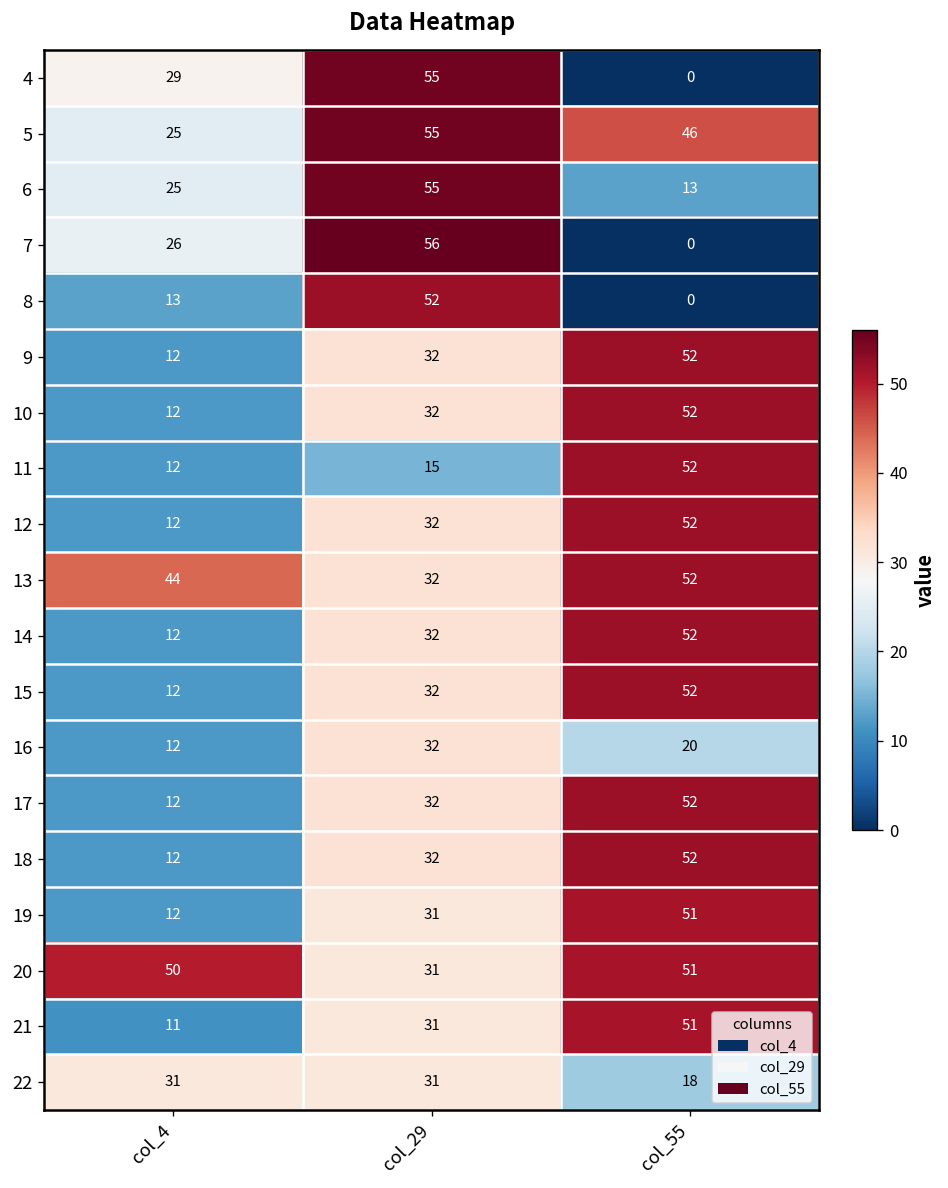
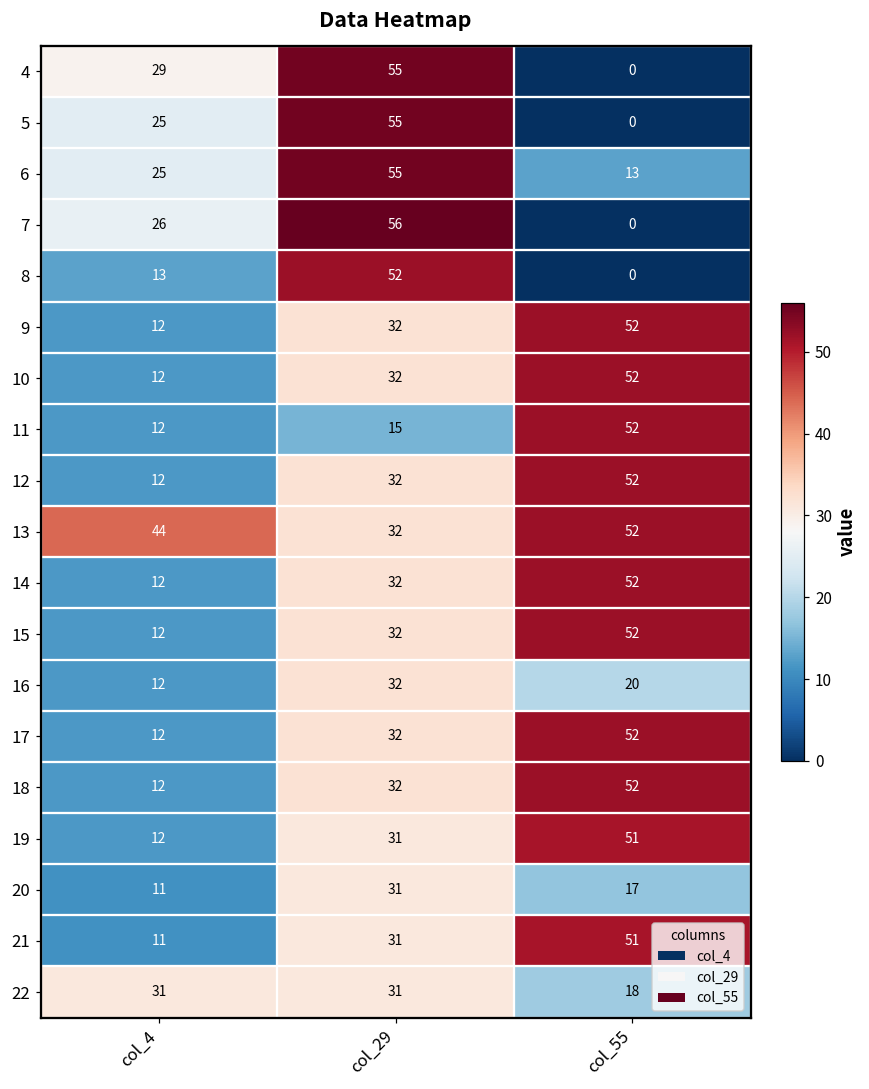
5, col_55: 46 -> 0
20, col_4: 50 -> 11
20, col_55: 51 -> 17
